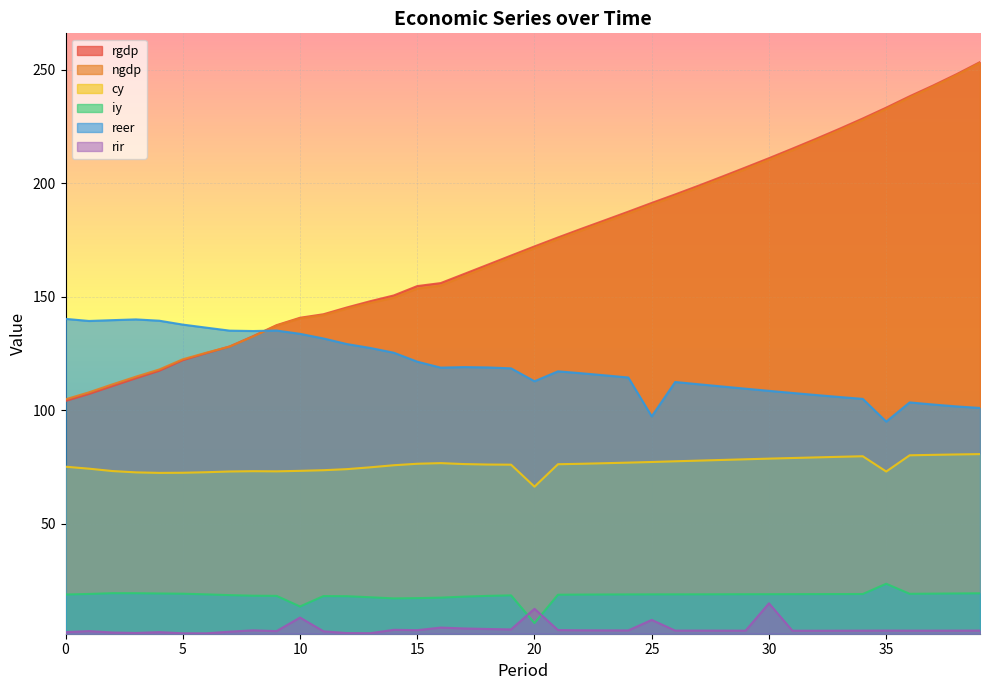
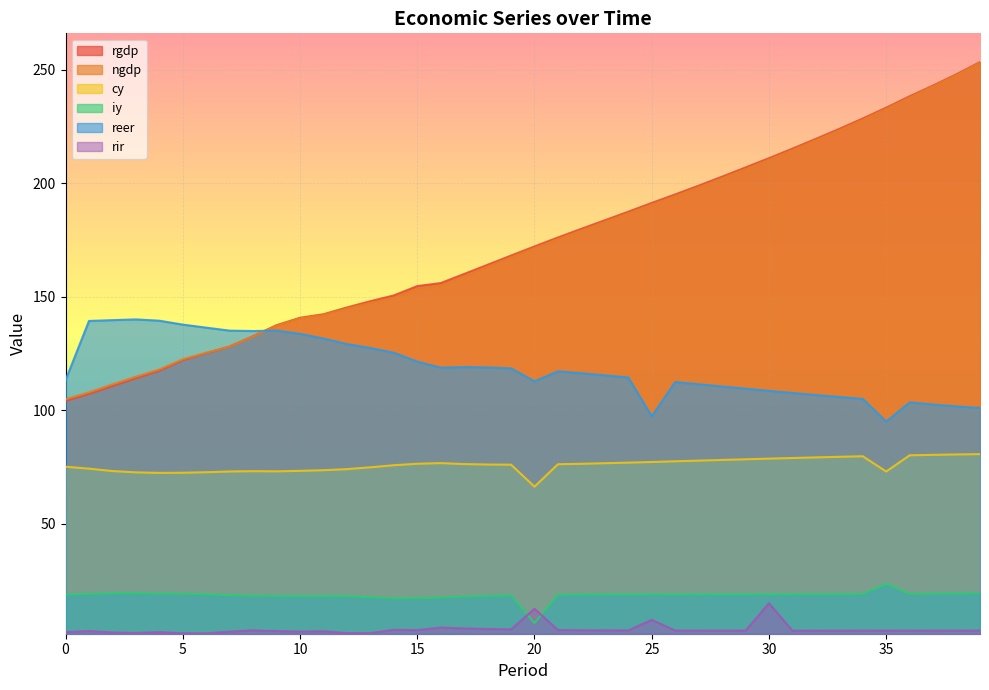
reer, 0: 140 -> 113
iy, 10: 14 -> 18
rir, 10: 9 -> 3
